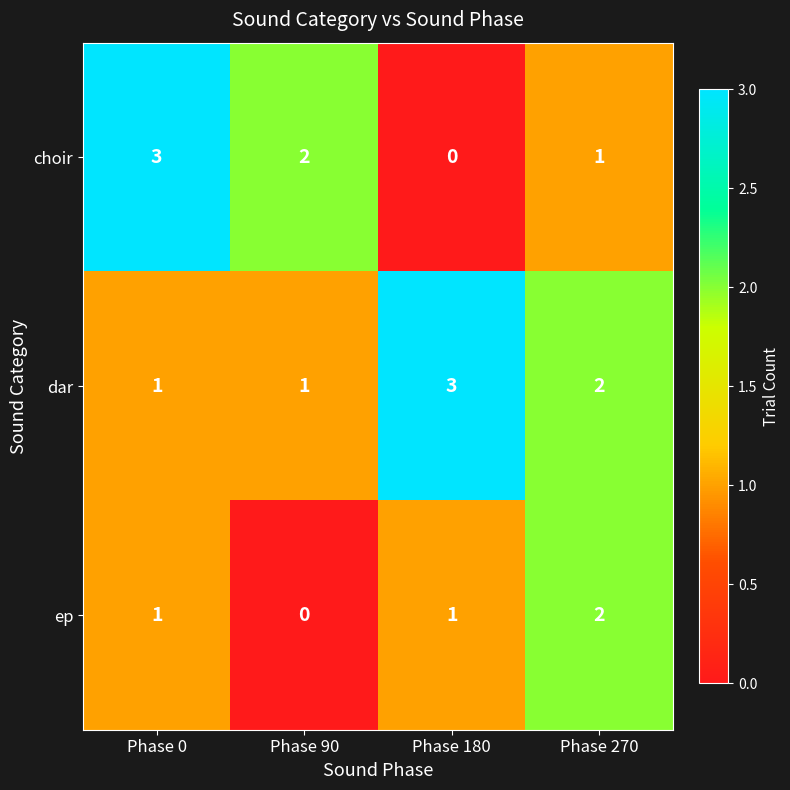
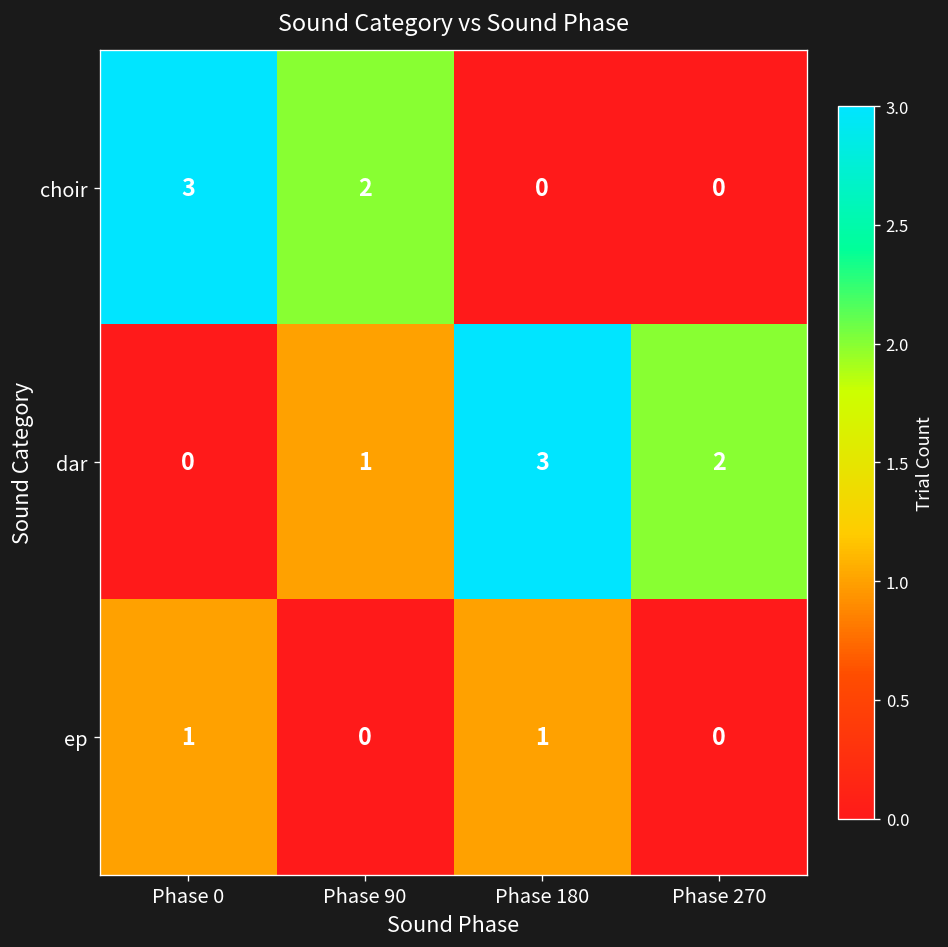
choir, Phase 270: 1 -> 0
dar, Phase 0: 1 -> 0
ep, Phase 270: 2 -> 0
